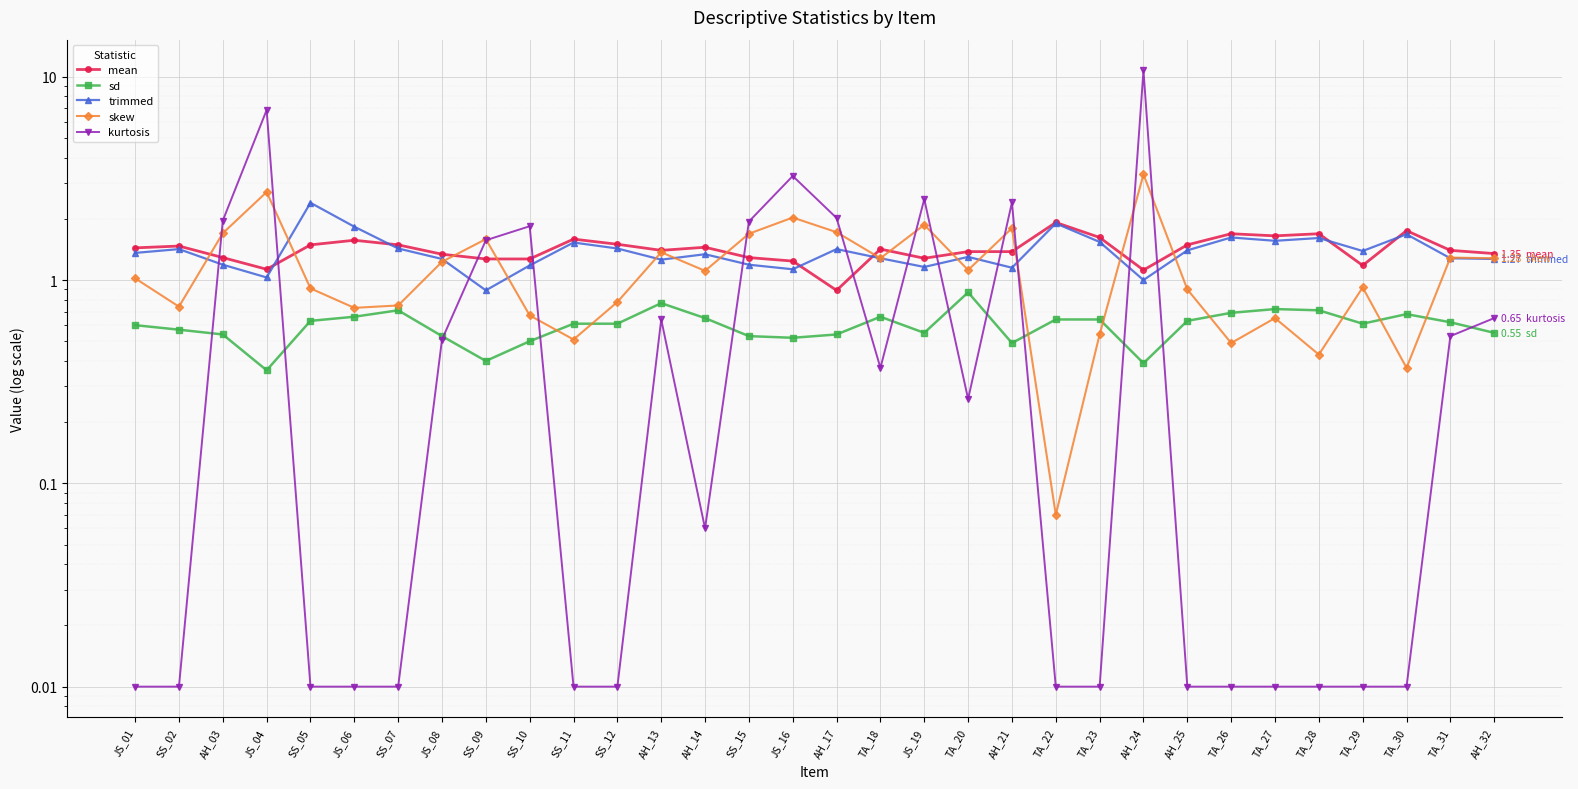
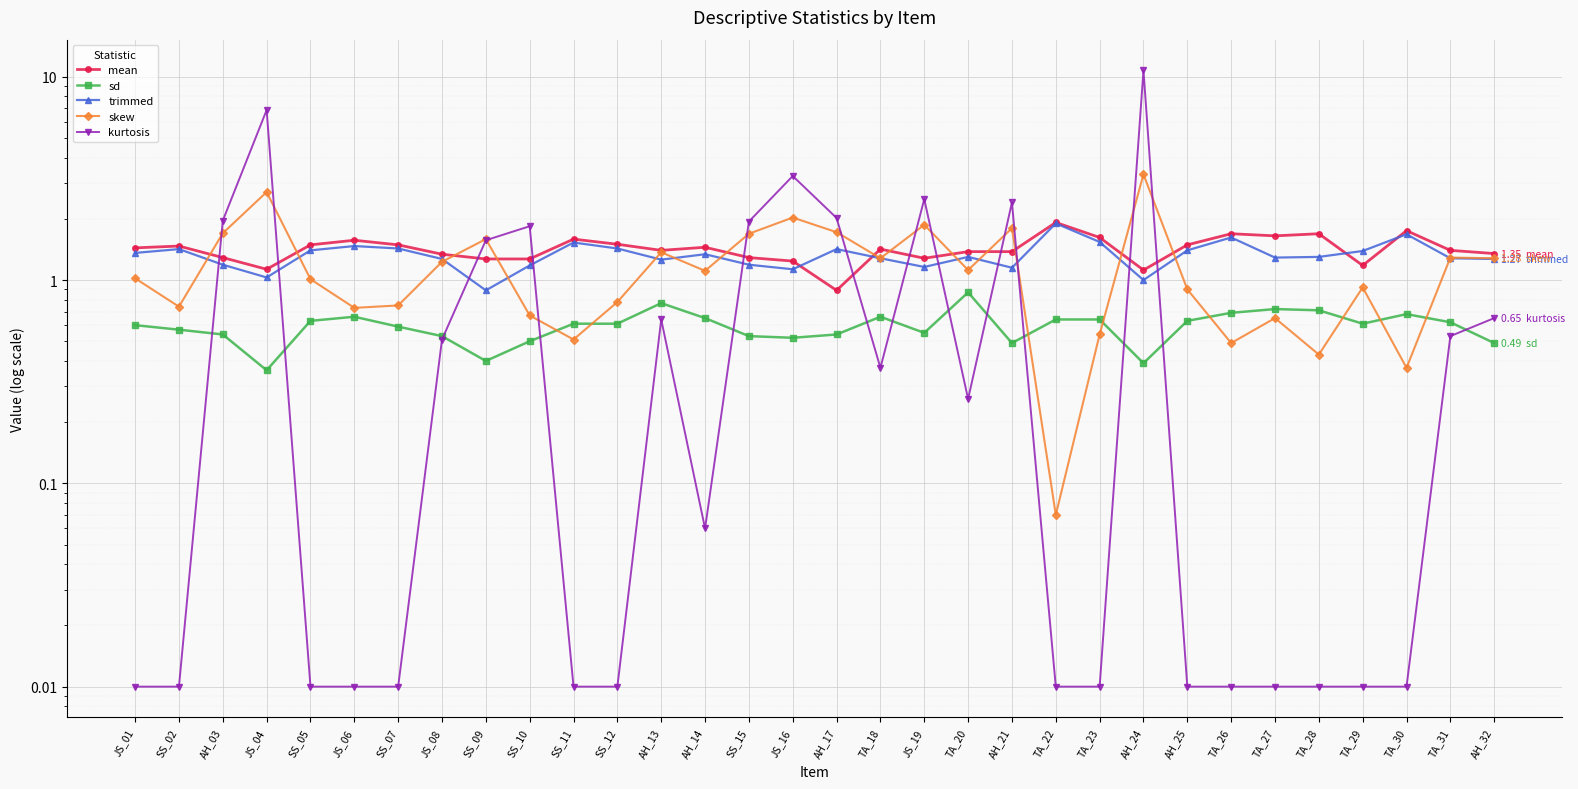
trimmed, SS_05: 2.4 -> 1.4
skew, SS_05: 0.9 -> 1.0
trimmed, JS_06: 1.8 -> 1.5
sd, SS_07: 0.71 -> 0.59
trimmed, TA_27: 1.6 -> 1.3
trimmed, TA_28: 1.6 -> 1.3
sd, AH_32: 0.55 -> 0.49
